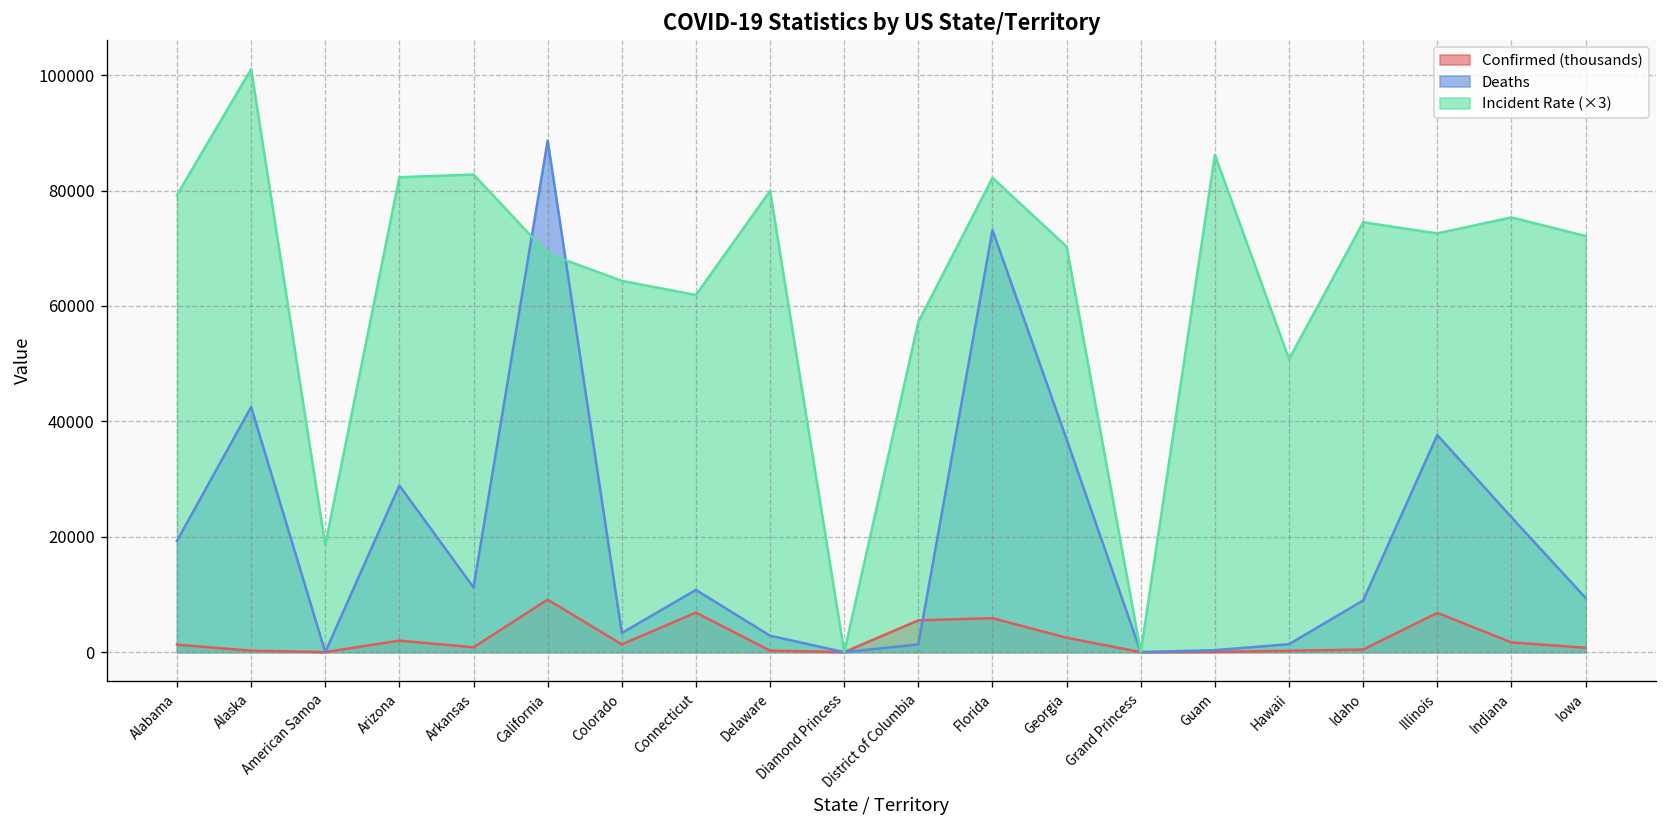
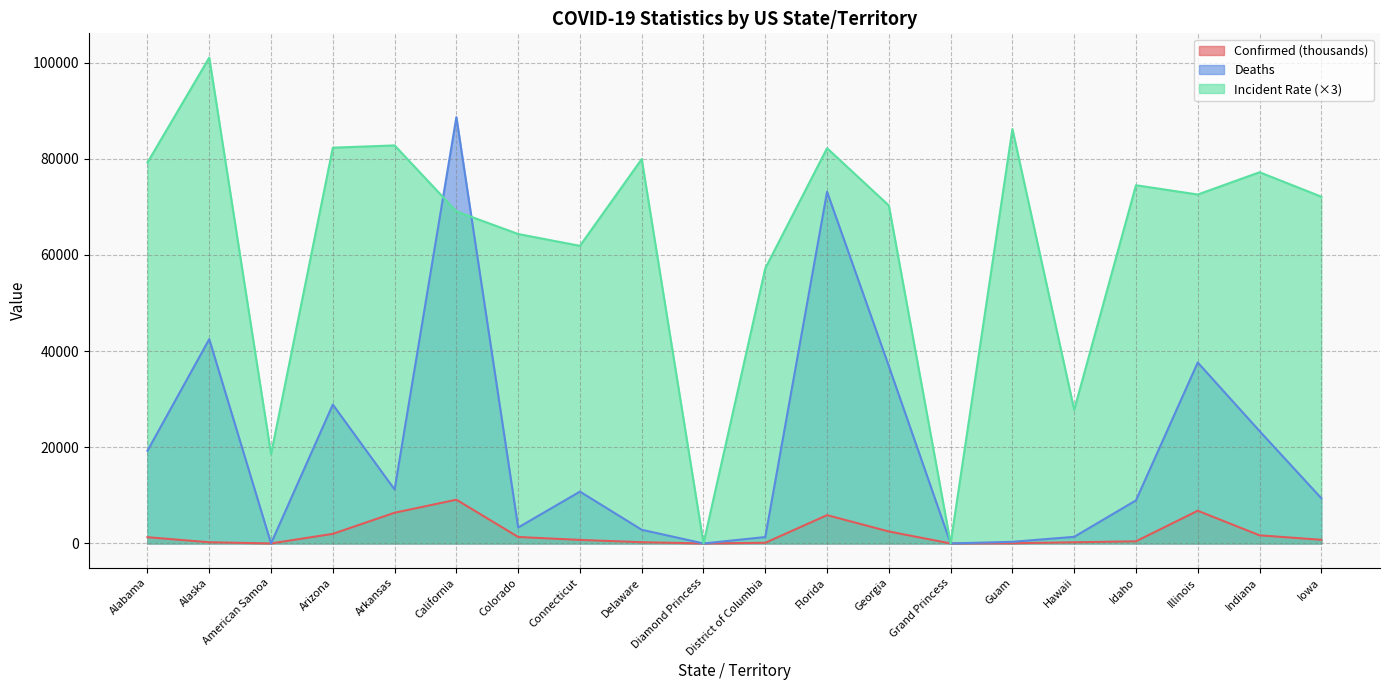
Confirmed (thousands), Arkansas: 1000 -> 6000
Confirmed (thousands), Connecticut: 7000 -> 1000
Confirmed (thousands), District of Columbia: 6000 -> 0
Incident Rate (×3), Hawaii: 51000 -> 28000
Incident Rate (×3), Indiana: 75000 -> 77000
